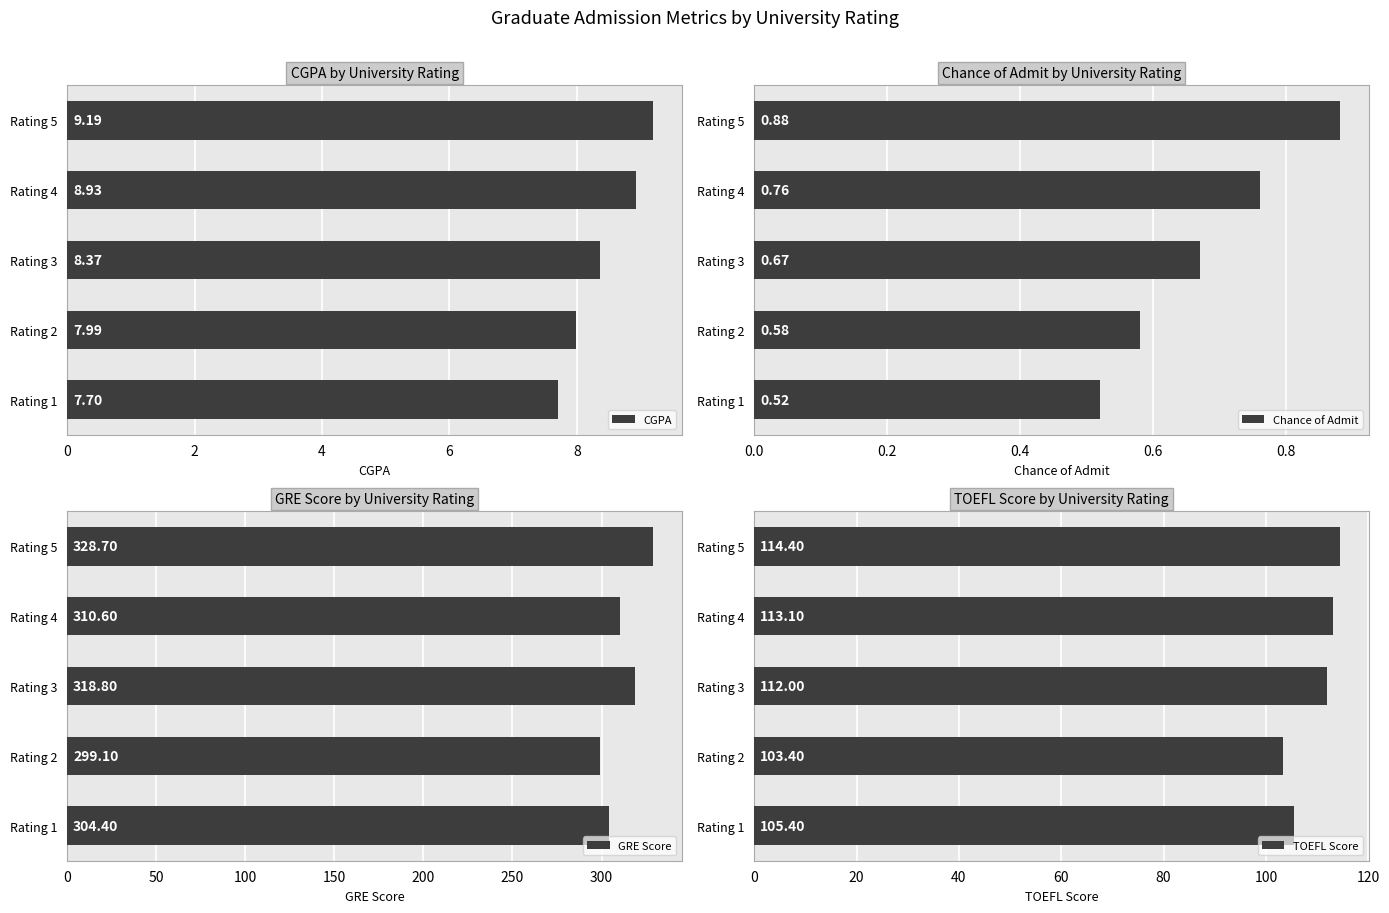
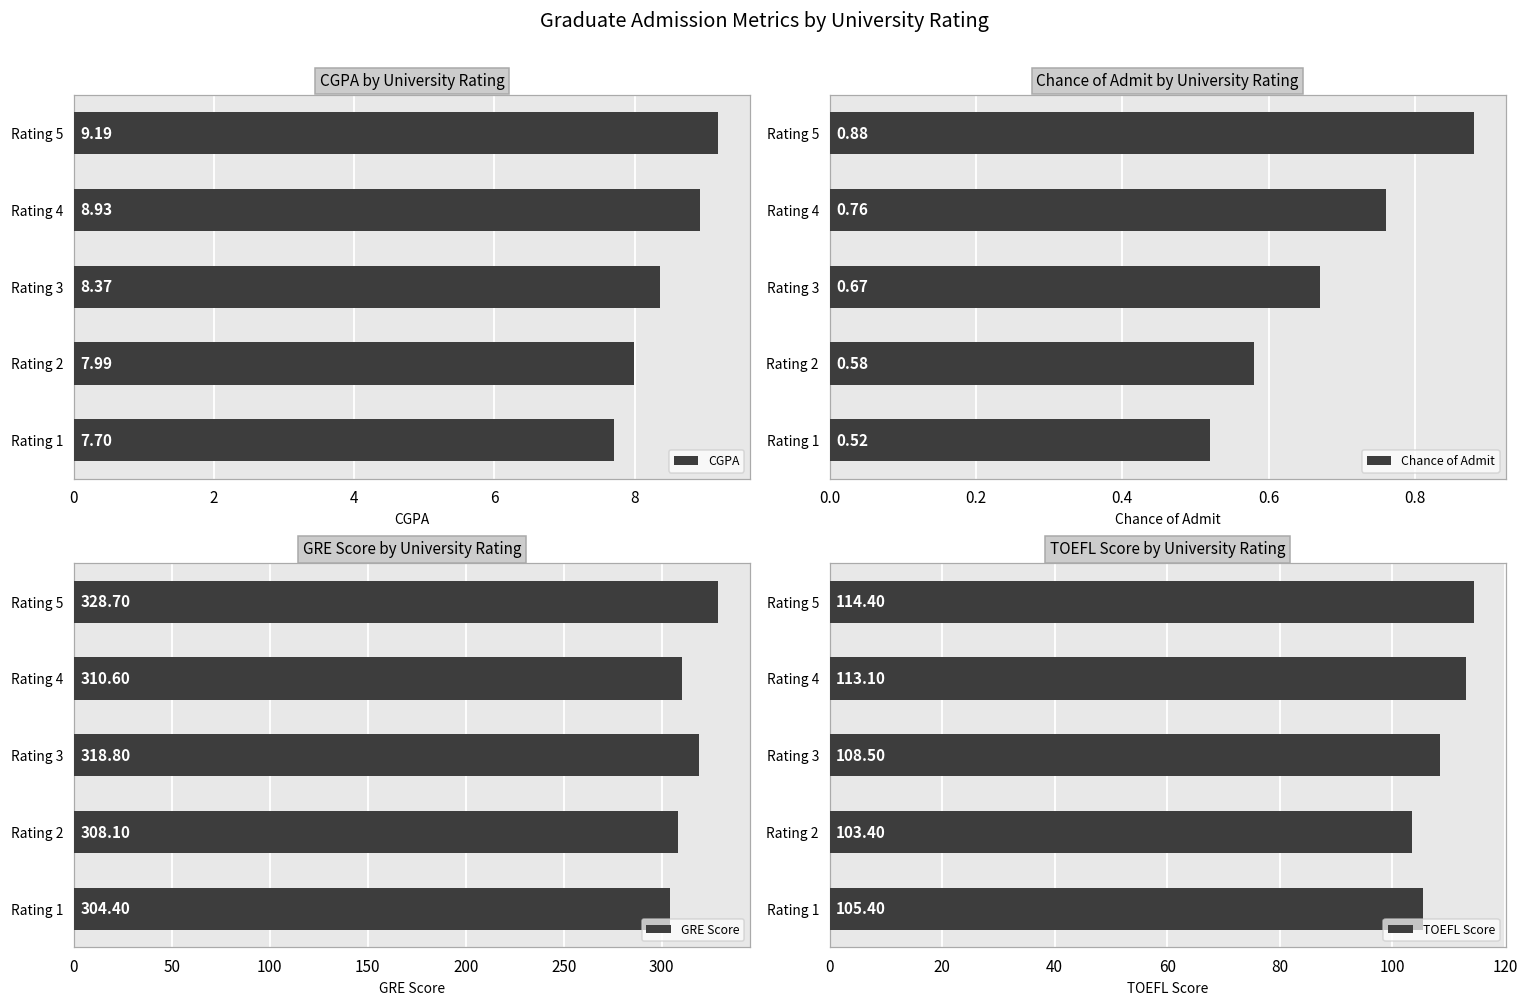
GRE Score by University Rating, Rating 2: 299.10 -> 308.10
TOEFL Score by University Rating, Rating 3: 112.00 -> 108.50
